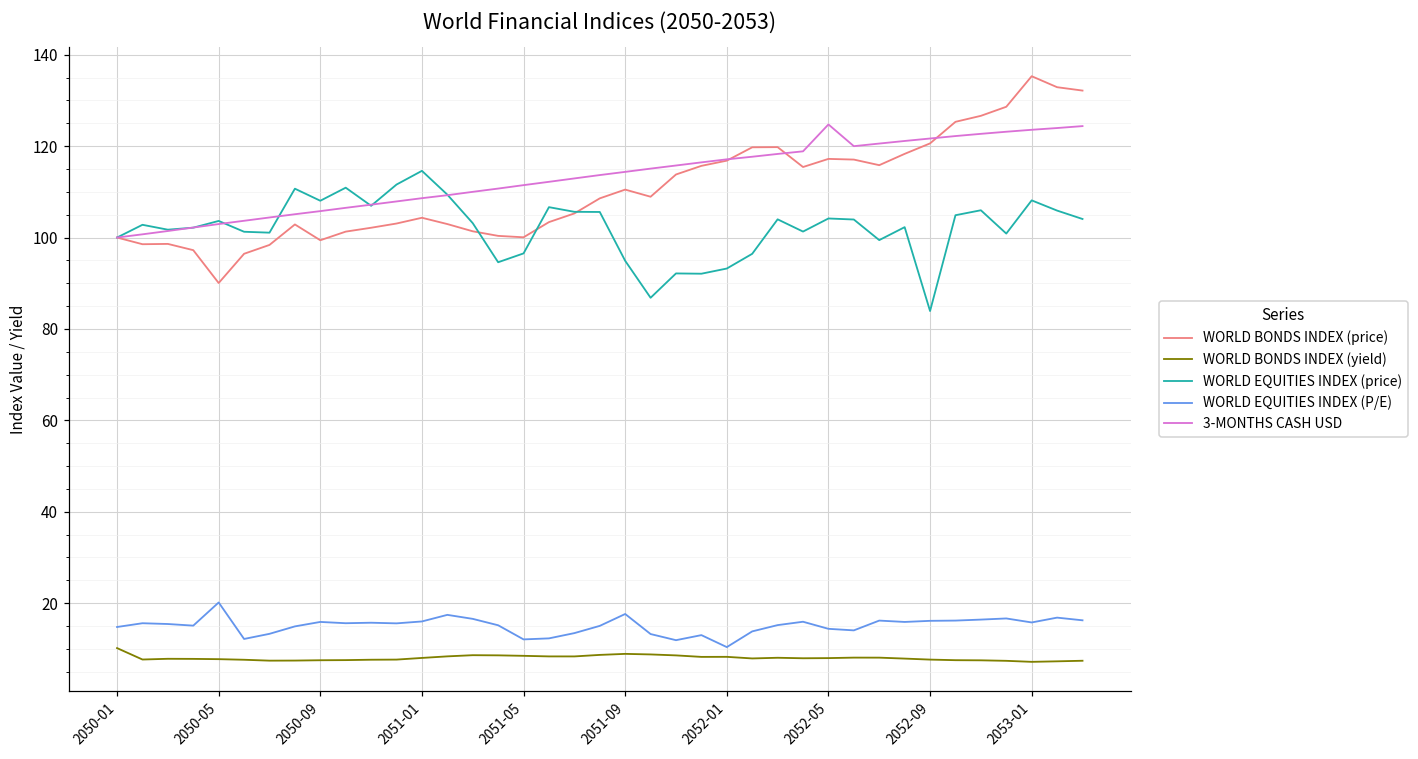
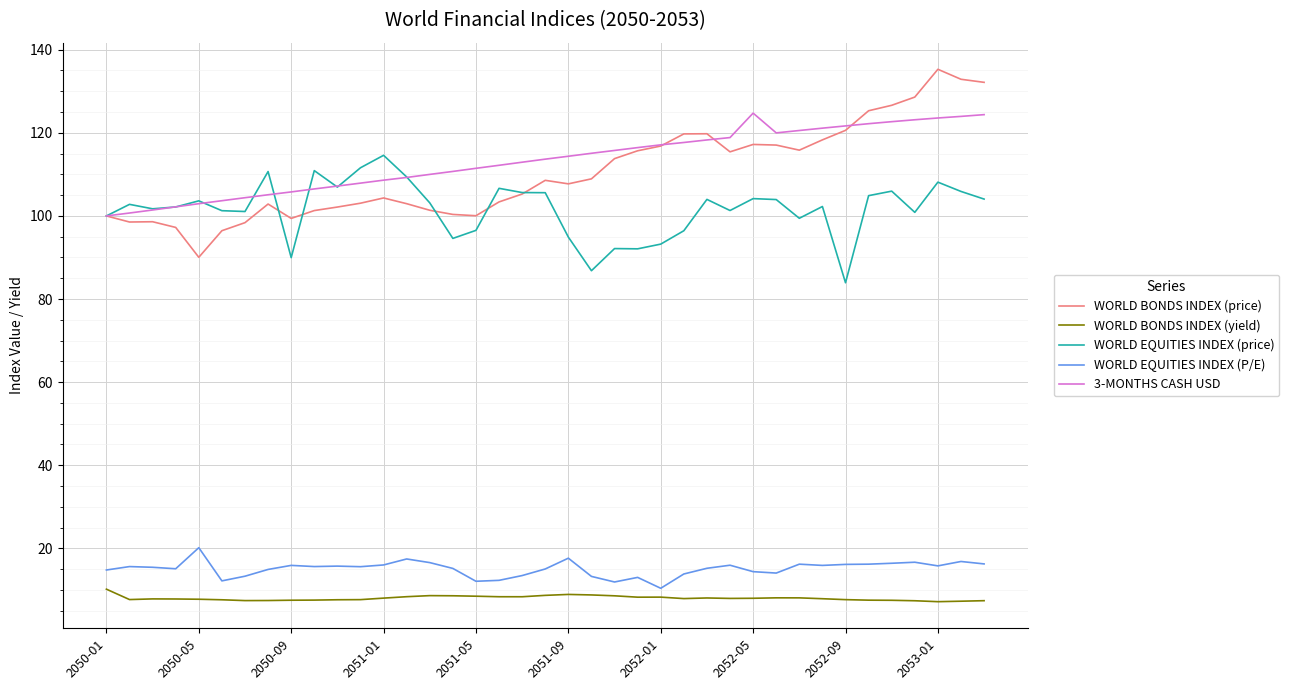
WORLD EQUITIES INDEX (price), 2050-09: 108 -> 90
WORLD BONDS INDEX (price), 2051-09: 110 -> 108
